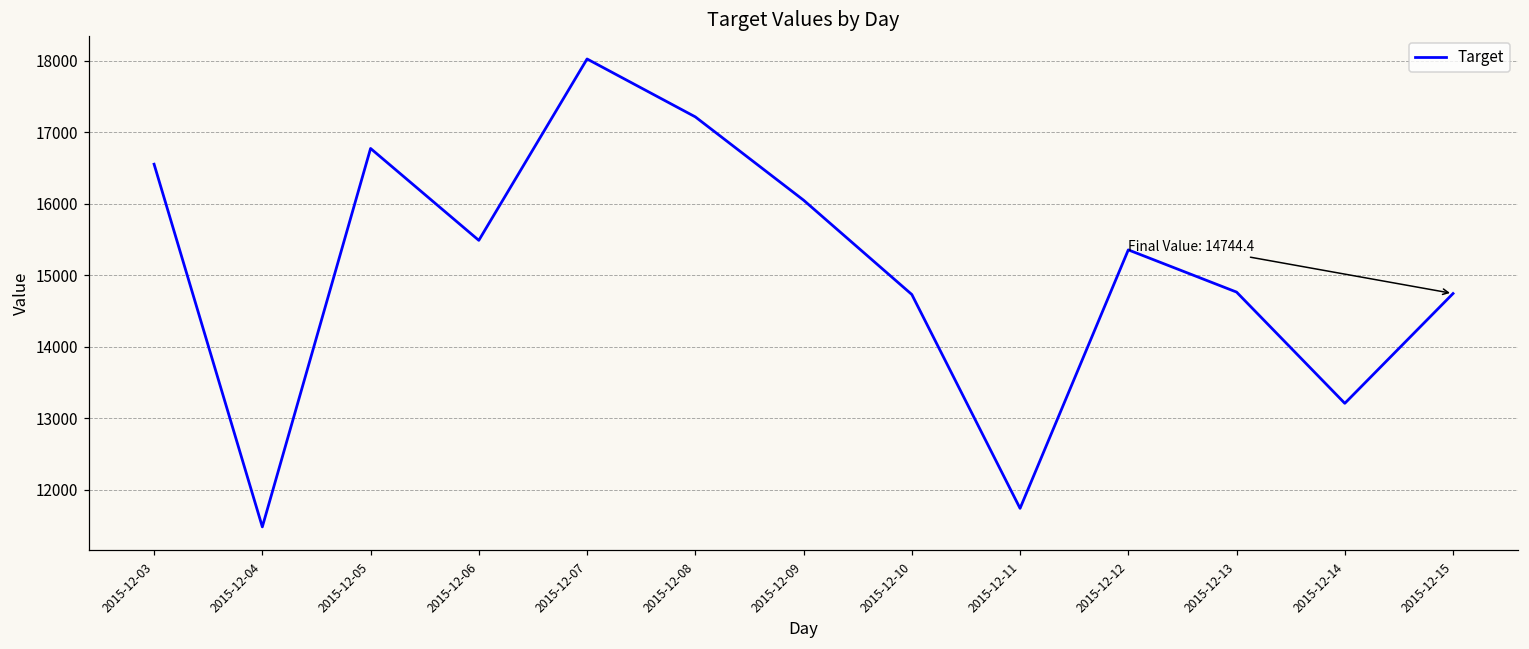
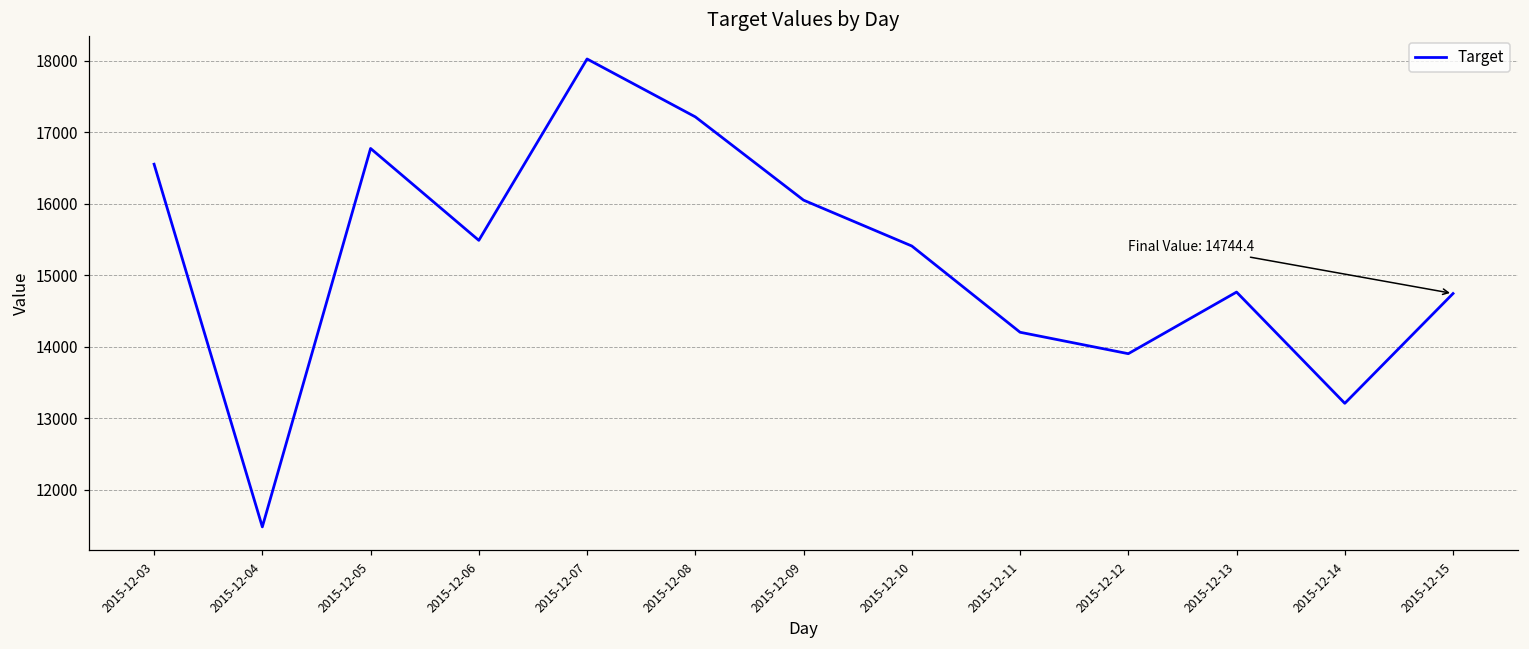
2015-12-10: 14700 -> 15400
2015-12-11: 11700 -> 14200
2015-12-12: 15400 -> 13900
